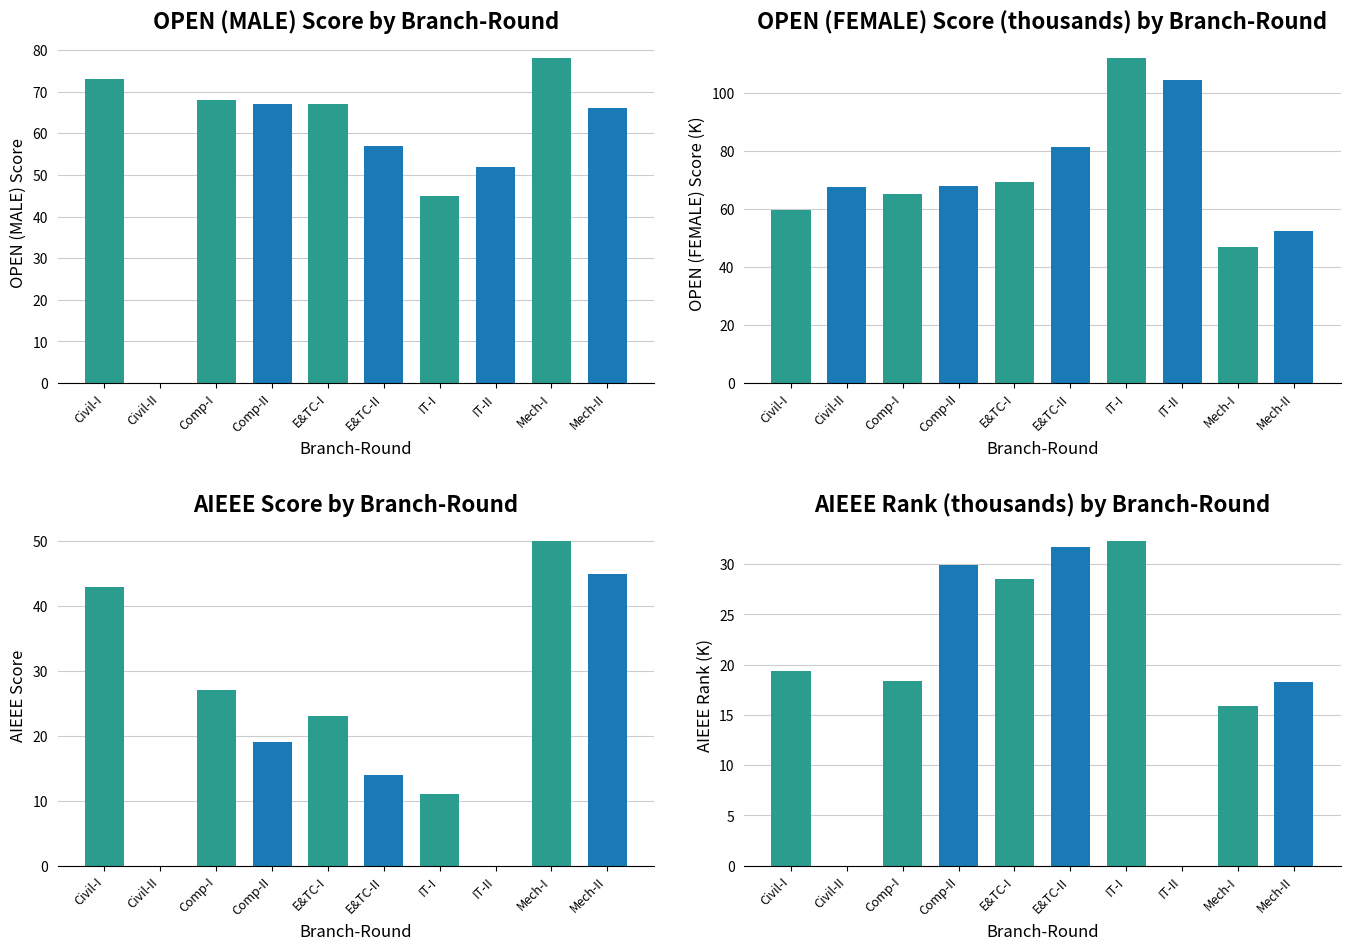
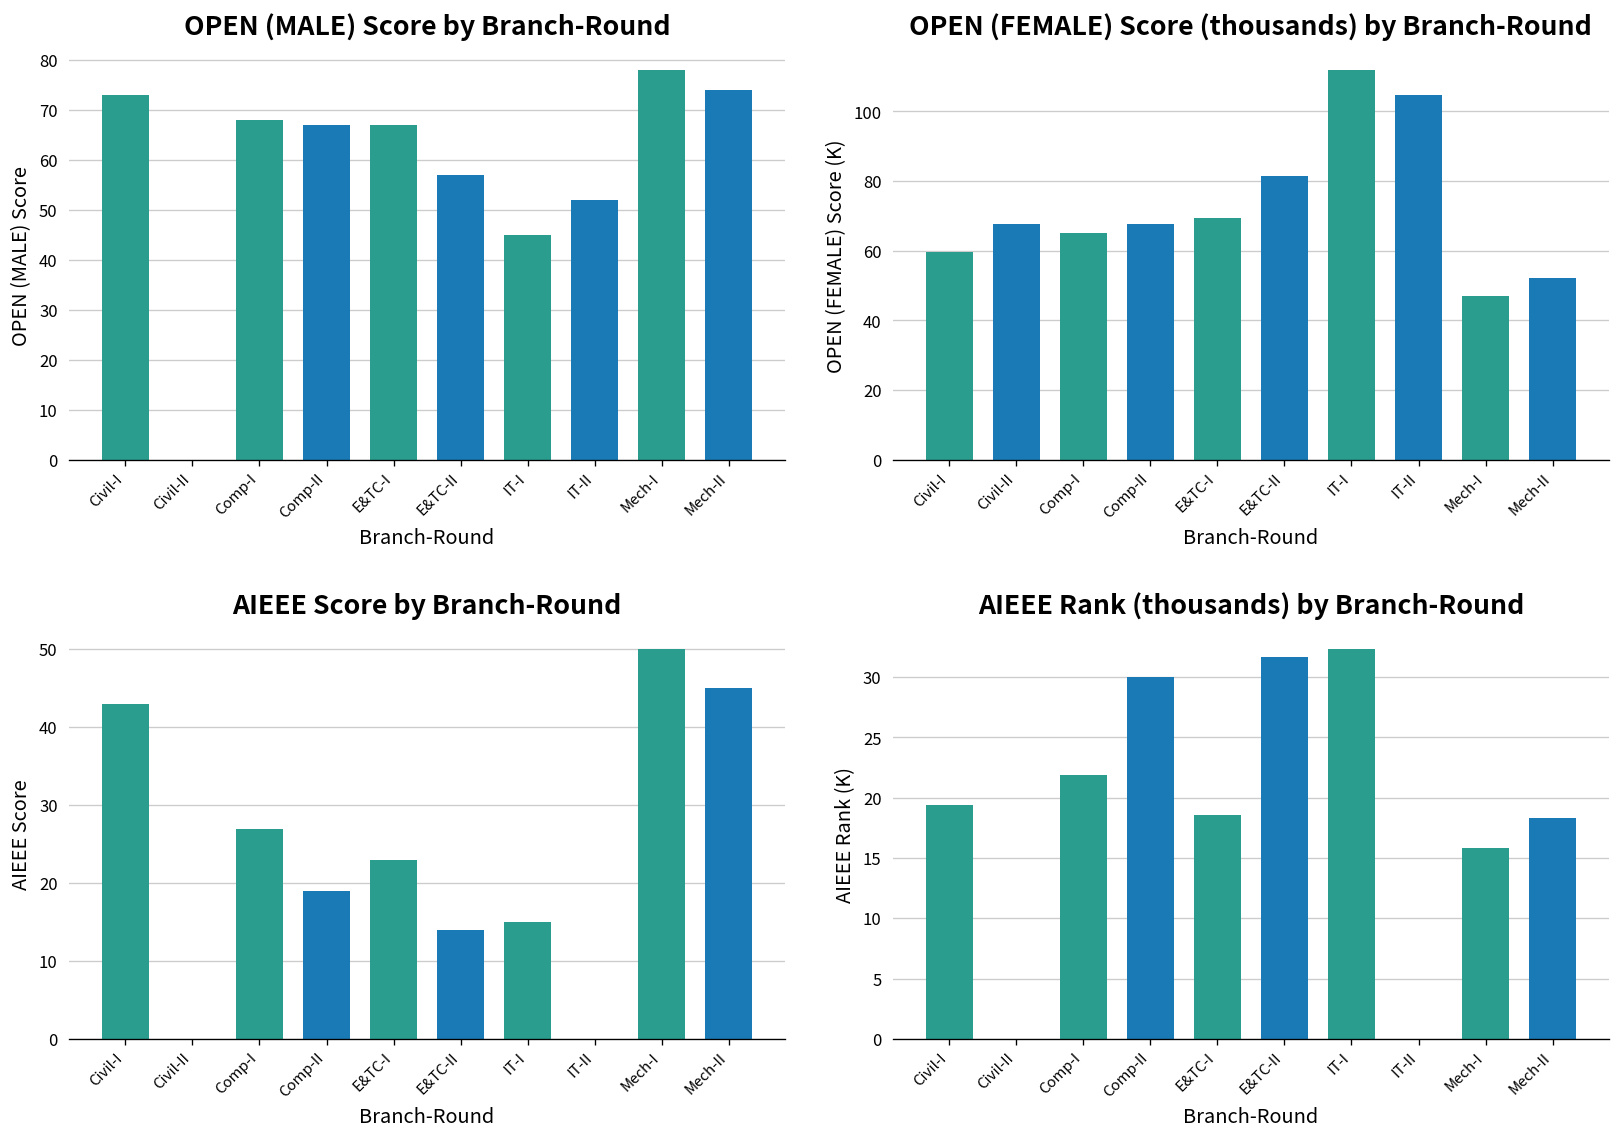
OPEN (MALE) Score by Branch-Round, Mech-II: 66 -> 74
AIEEE Score by Branch-Round, IT-I: 11 -> 15
AIEEE Rank (thousands) by Branch-Round, Comp-I: 18.4 -> 21.9
AIEEE Rank (thousands) by Branch-Round, E&TC-I: 28.5 -> 18.5
